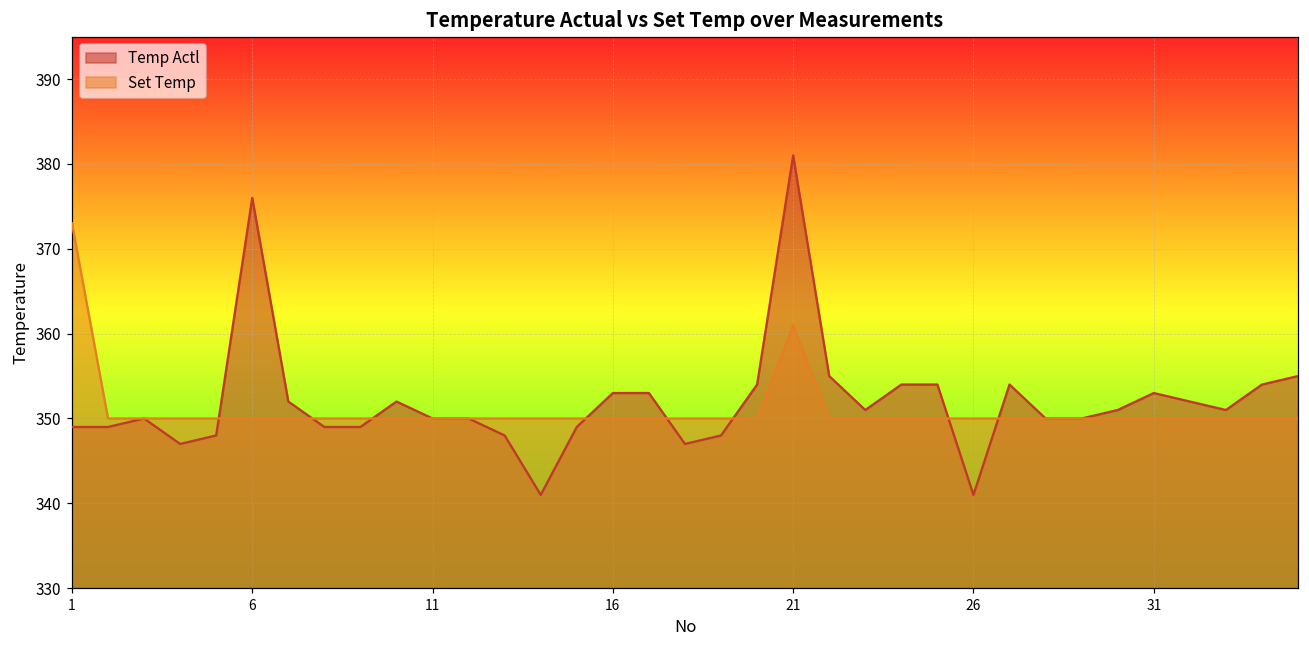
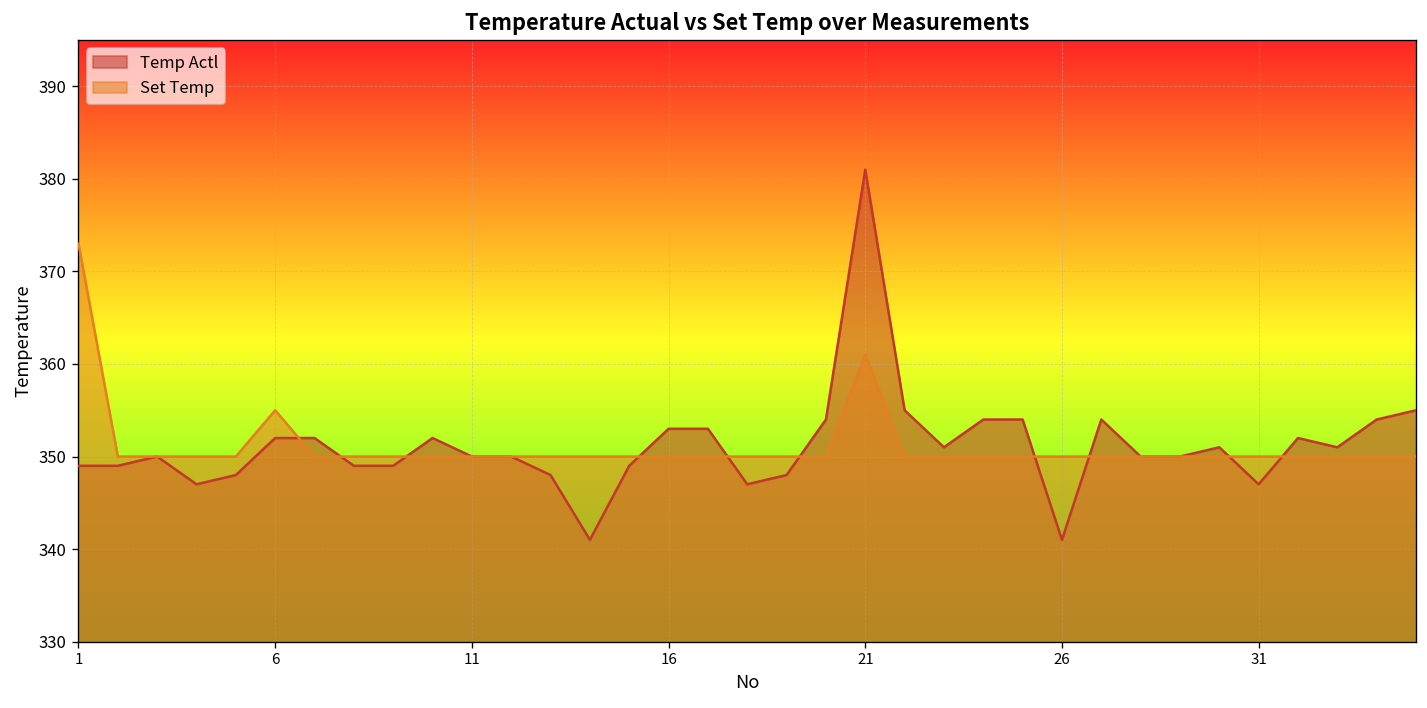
Temp Actl, 6: 376 -> 352
Set Temp, 6: 350 -> 355
Temp Actl, 31: 353 -> 347
